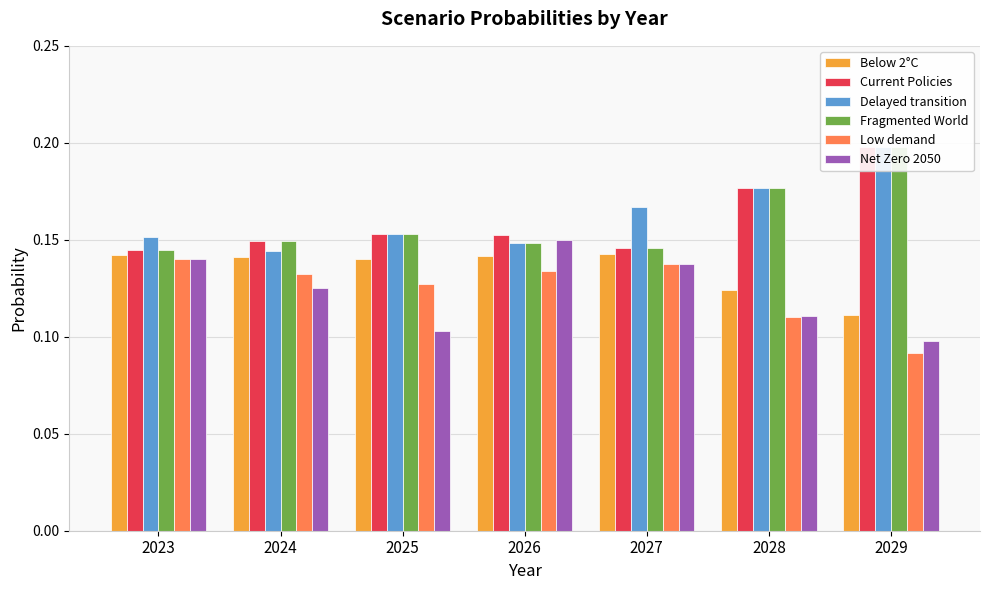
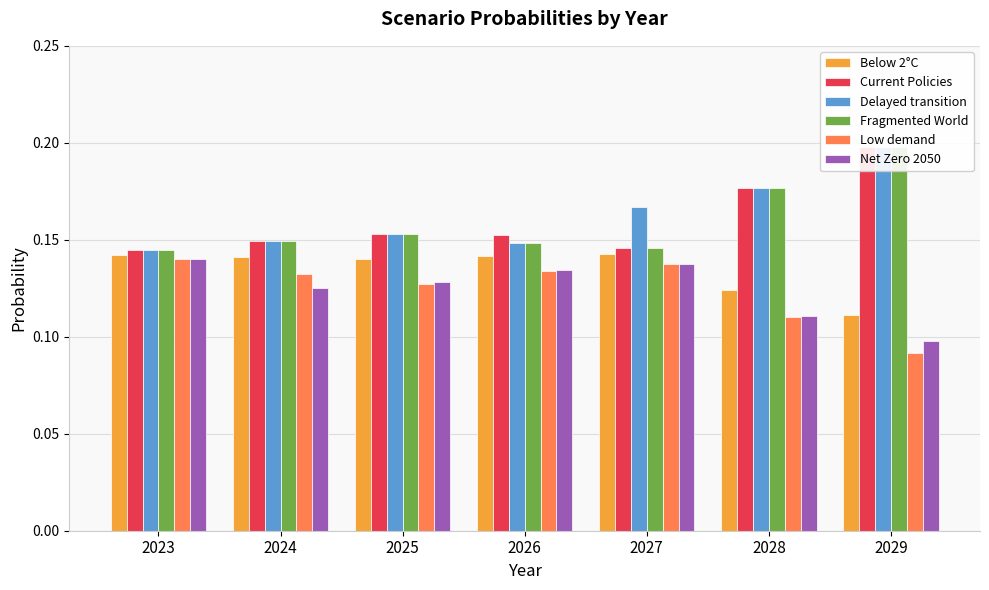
Delayed transition, 2023: 0.151 -> 0.145
Delayed transition, 2024: 0.144 -> 0.150
Net Zero 2050, 2025: 0.103 -> 0.128
Net Zero 2050, 2026: 0.150 -> 0.134
